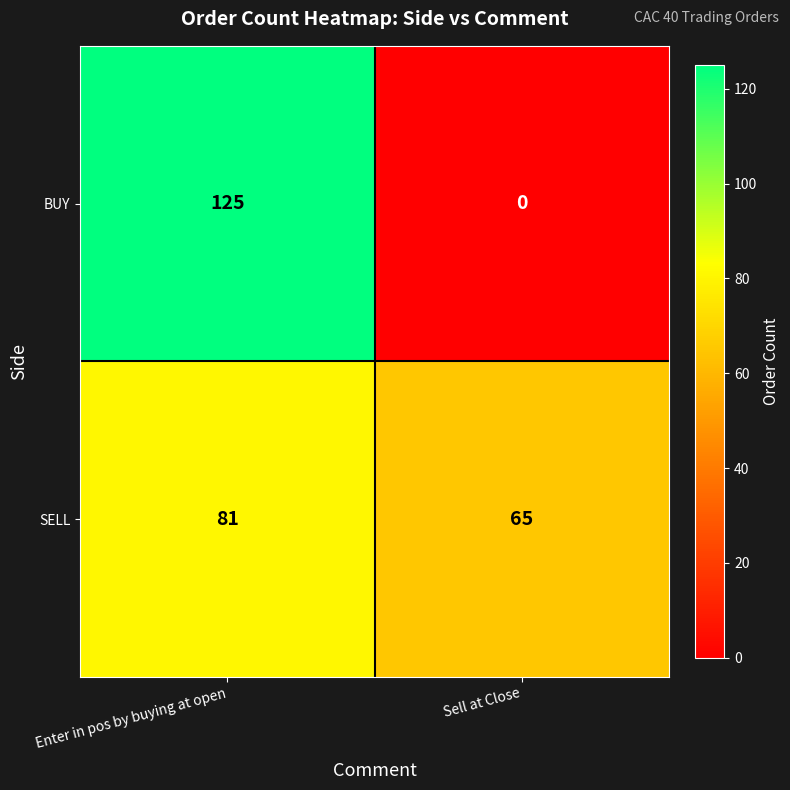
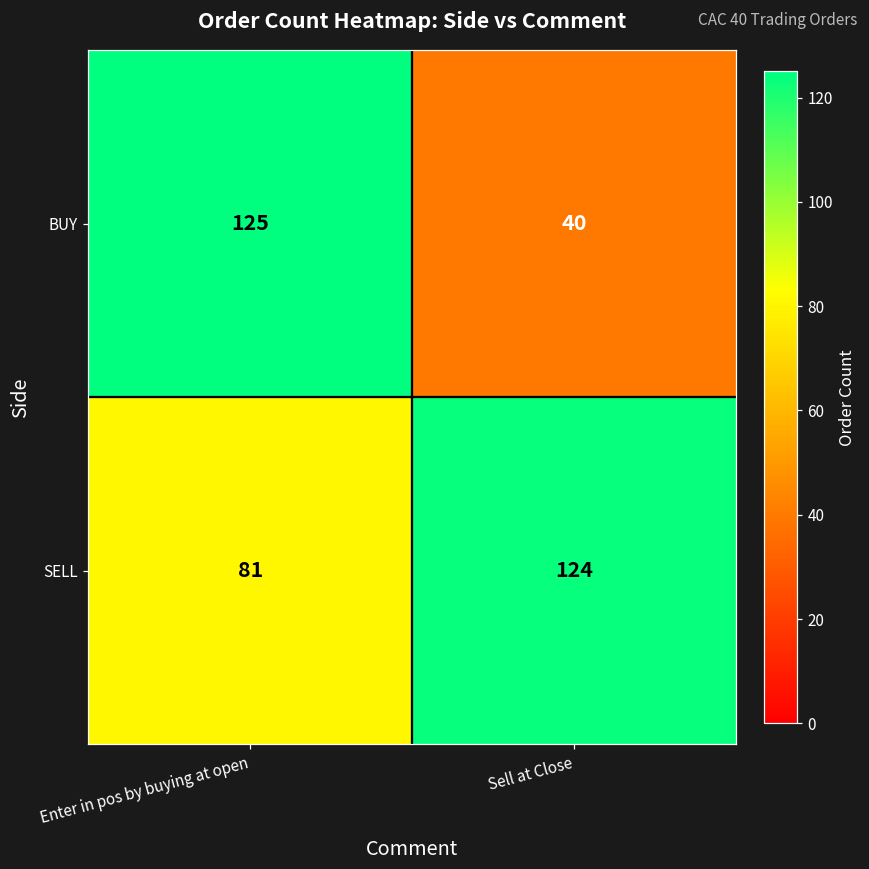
BUY, Sell at Close: 0 -> 40
SELL, Sell at Close: 65 -> 124
